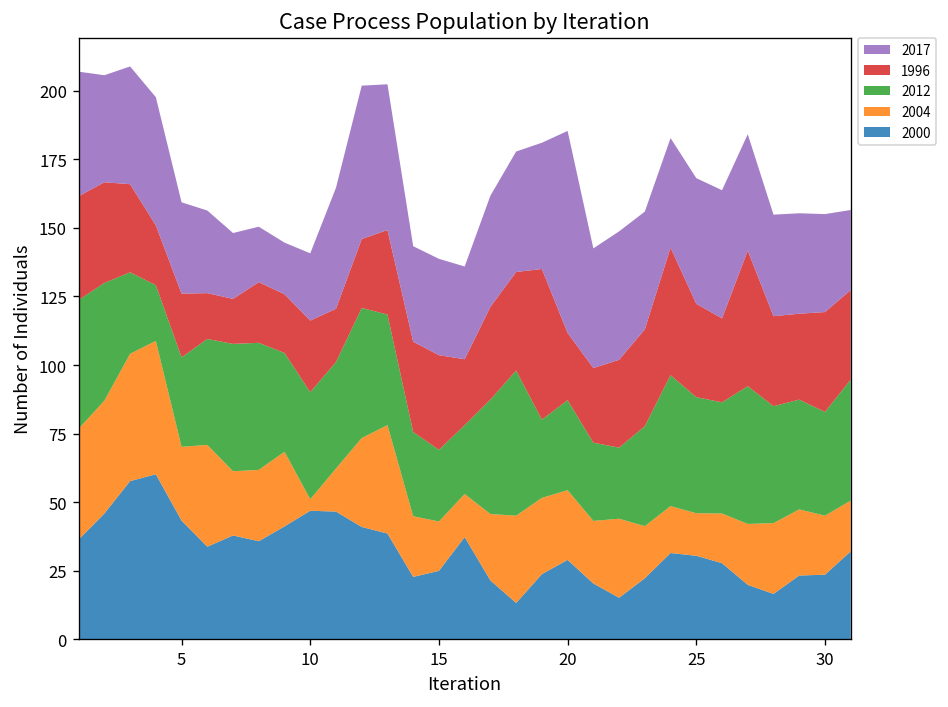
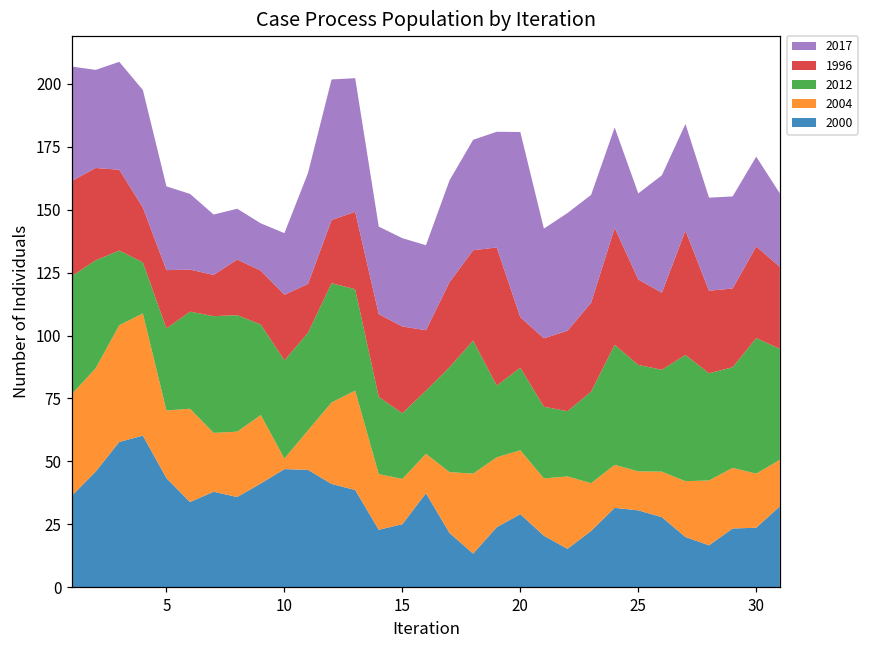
1996, 20: 25 -> 20
2017, 25: 46 -> 34
2012, 30: 38 -> 54
